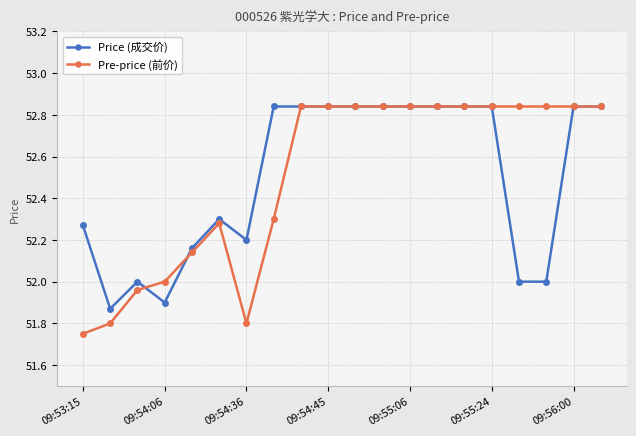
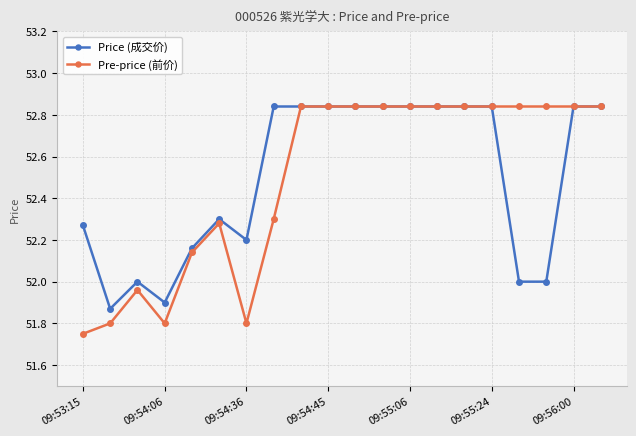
Pre-price (前价), 09:54:06: 52.0 -> 51.8
